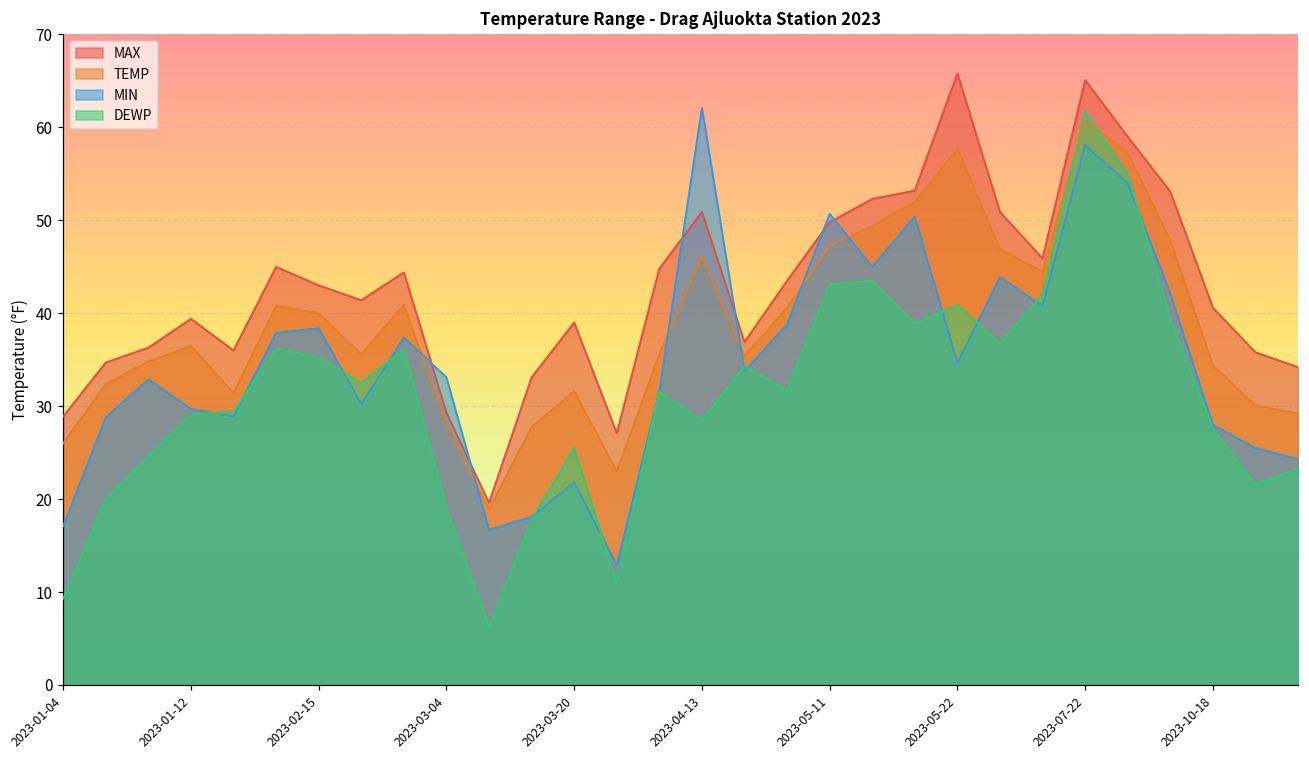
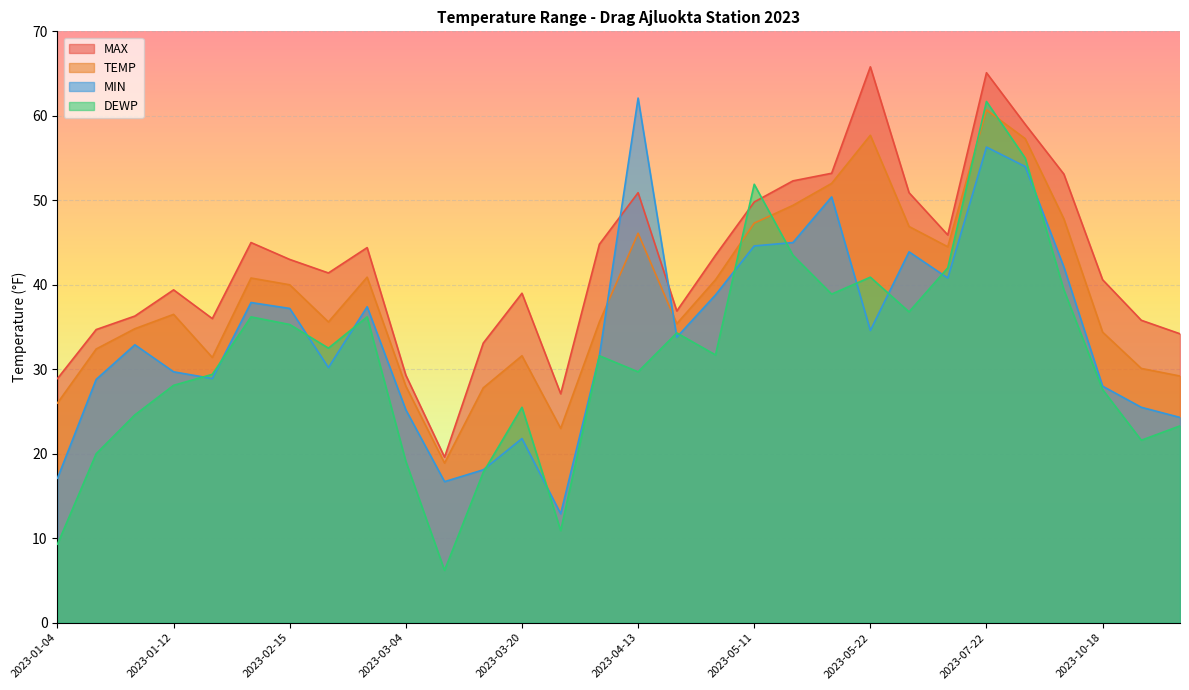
DEWP, 2023-01-12: 29 -> 28
MIN, 2023-02-15: 38 -> 37
MIN, 2023-03-04: 33 -> 25
DEWP, 2023-04-13: 29 -> 30
MIN, 2023-05-11: 51 -> 45
DEWP, 2023-05-11: 43 -> 52
MIN, 2023-07-22: 58 -> 56
